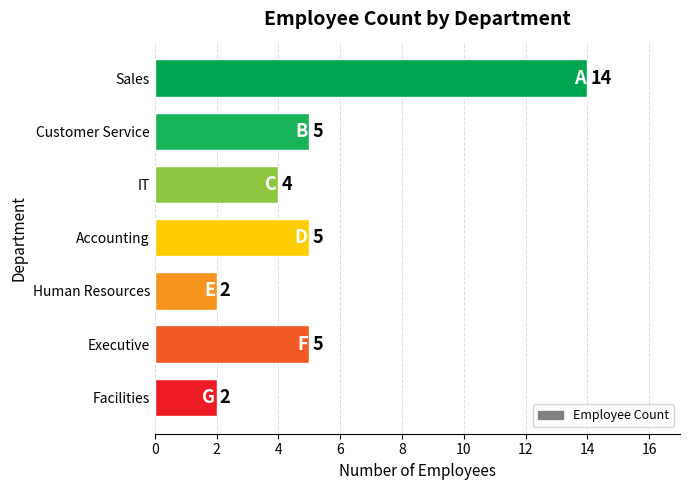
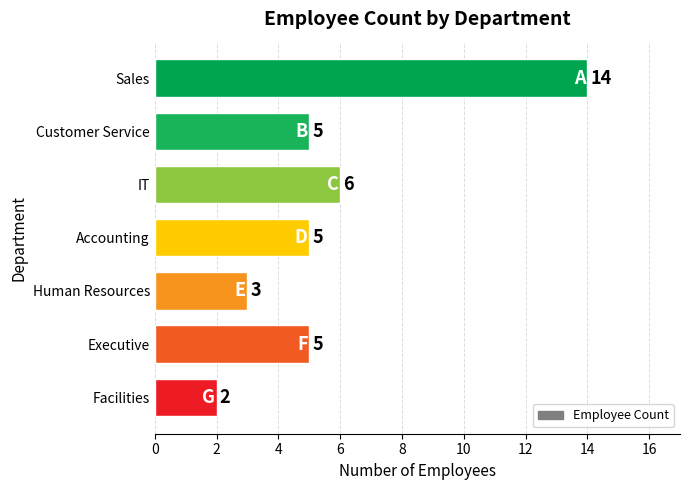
IT: 4 -> 6
Human Resources: 2 -> 3
